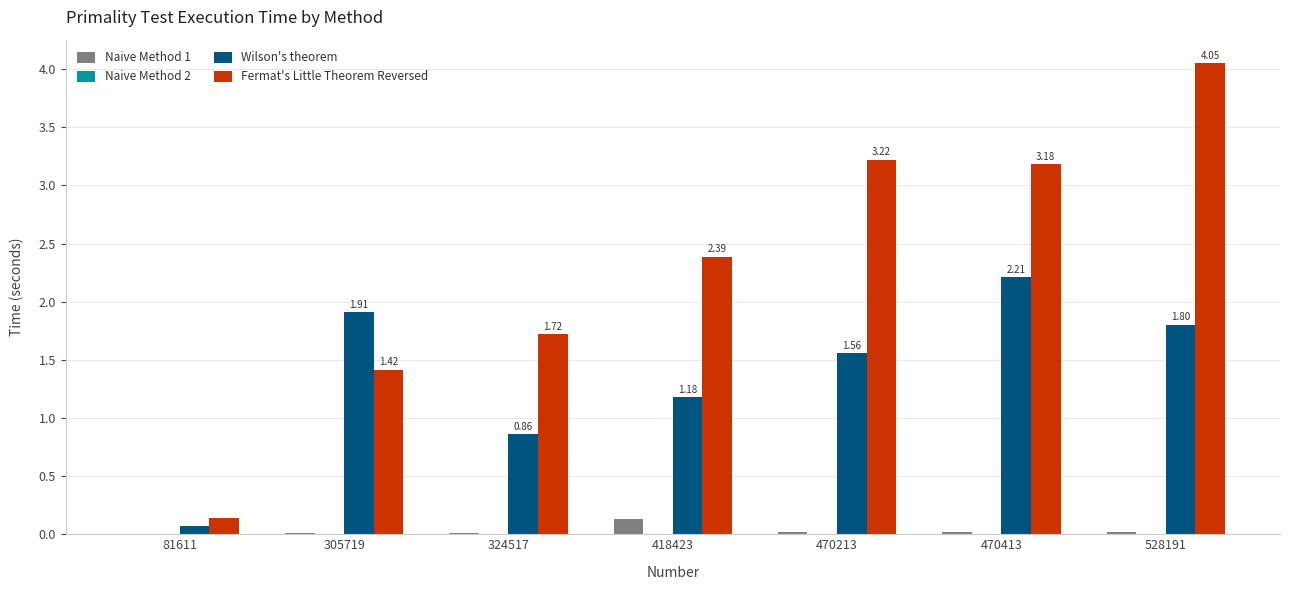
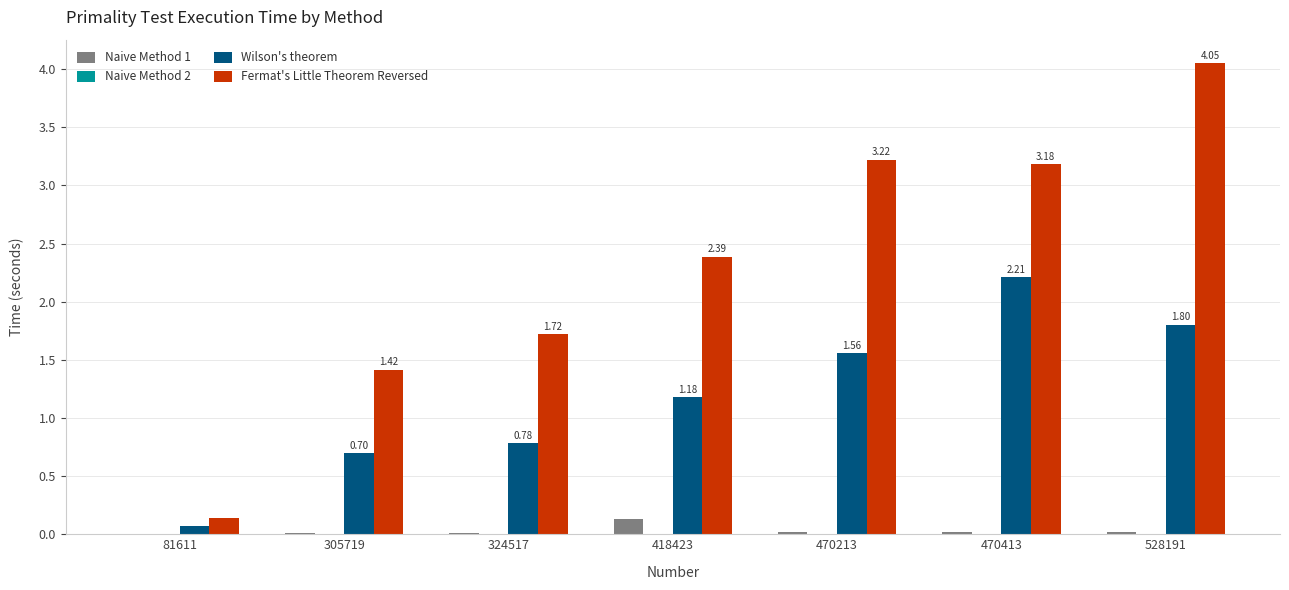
Wilson's theorem, 305719: 1.91 -> 0.70
Wilson's theorem, 324517: 0.86 -> 0.78
